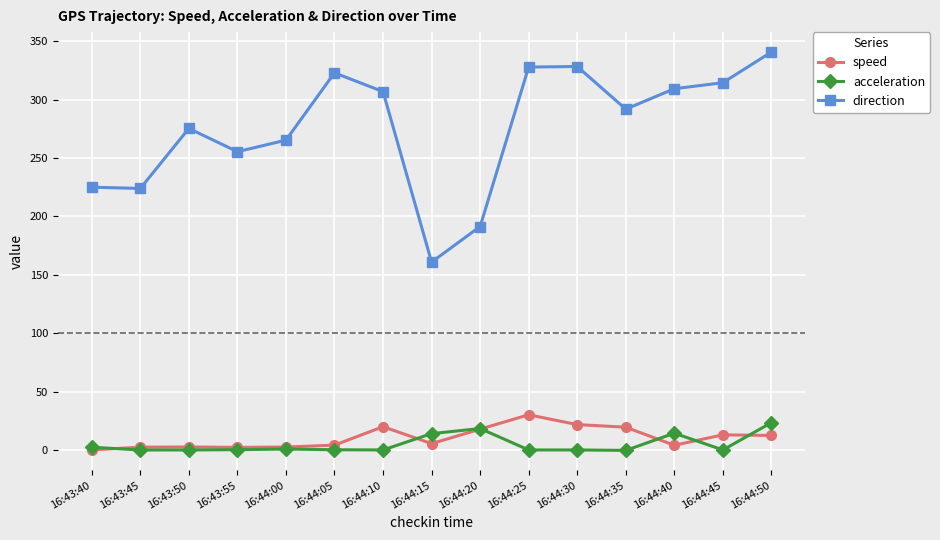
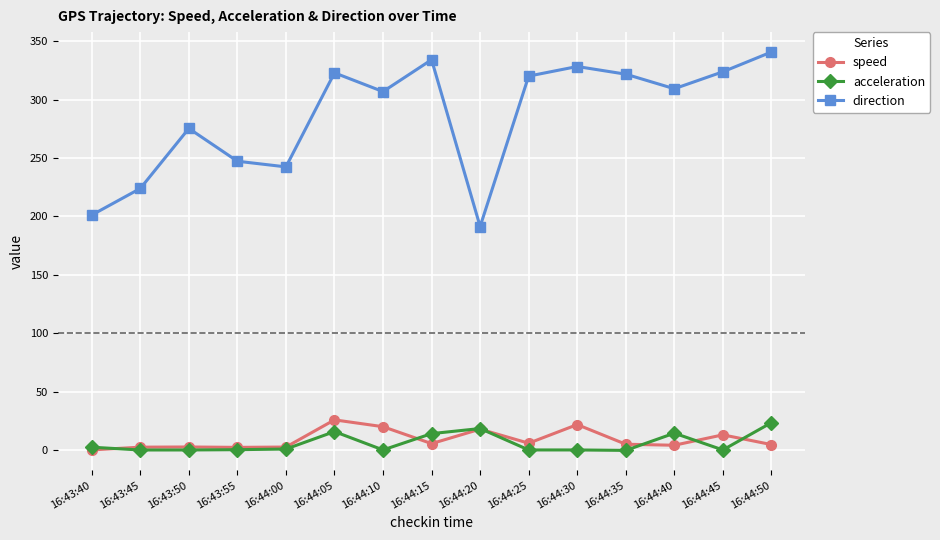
direction, 16:43:40: 225 -> 201
direction, 16:43:55: 256 -> 247
direction, 16:44:00: 265 -> 243
speed, 16:44:05: 4 -> 26
acceleration, 16:44:05: 0 -> 16
direction, 16:44:15: 161 -> 334
speed, 16:44:25: 30 -> 6
direction, 16:44:25: 328 -> 320
speed, 16:44:35: 19 -> 5
direction, 16:44:35: 292 -> 322
direction, 16:44:45: 315 -> 324
speed, 16:44:50: 12 -> 5
